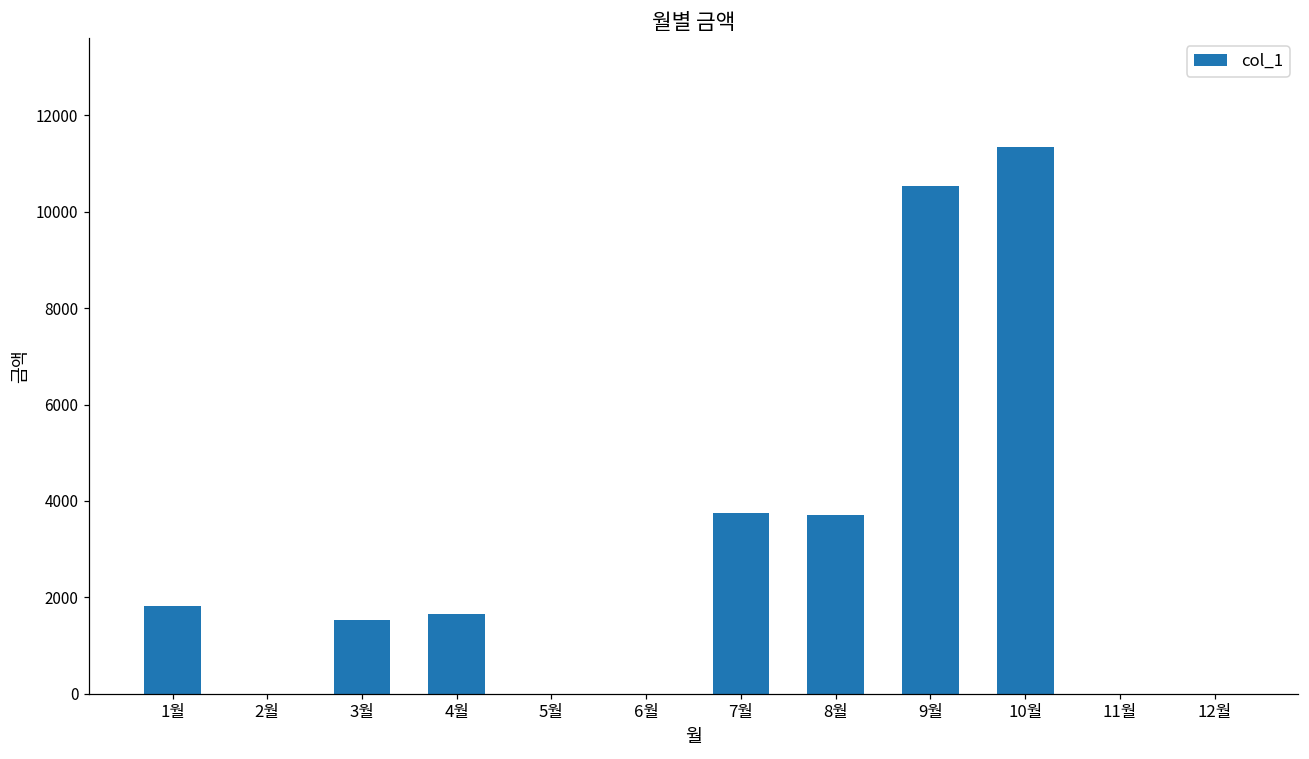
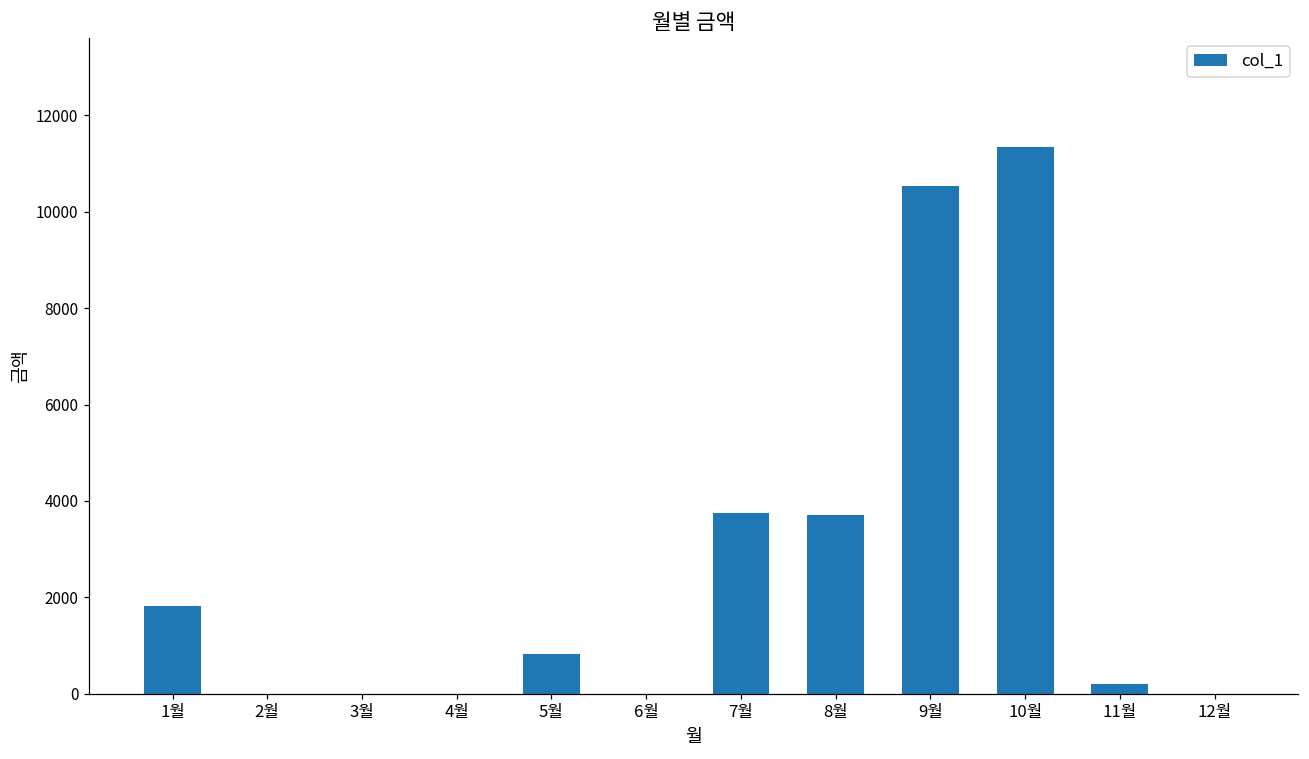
3월: 1500 -> 0
4월: 1700 -> 0
5월: 0 -> 800
11월: 0 -> 200
